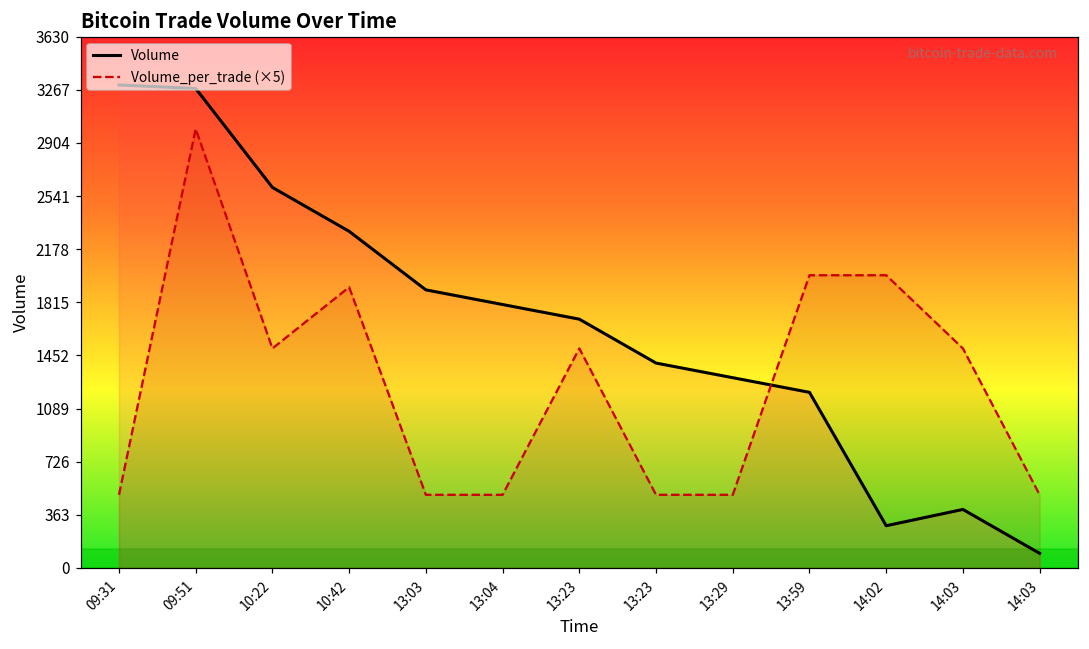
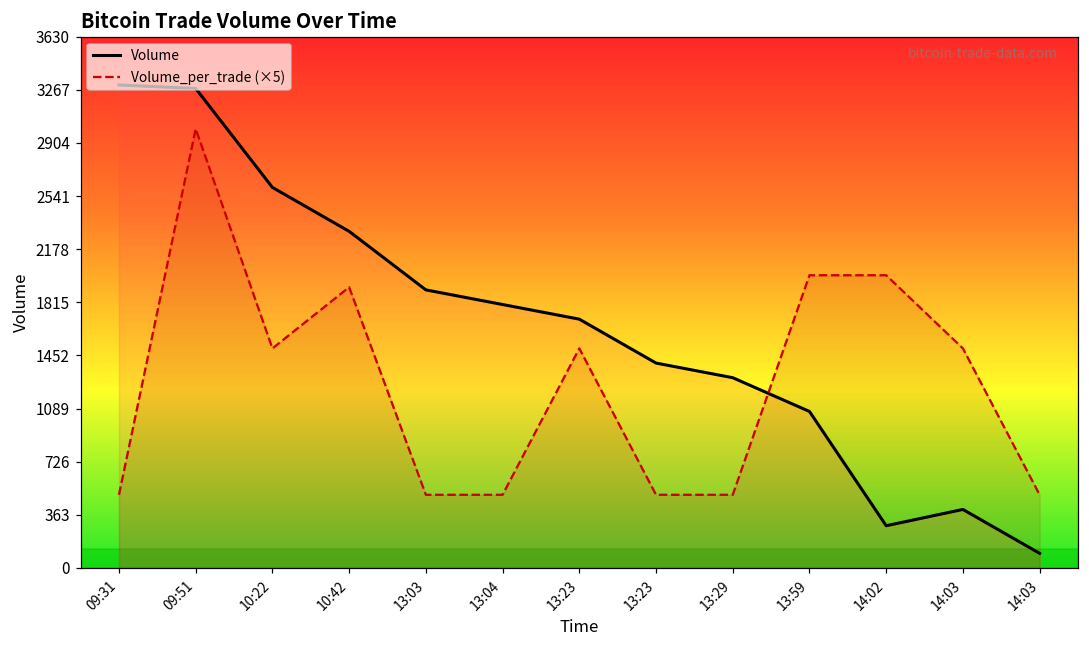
Volume, 13:59: 1200 -> 1070
